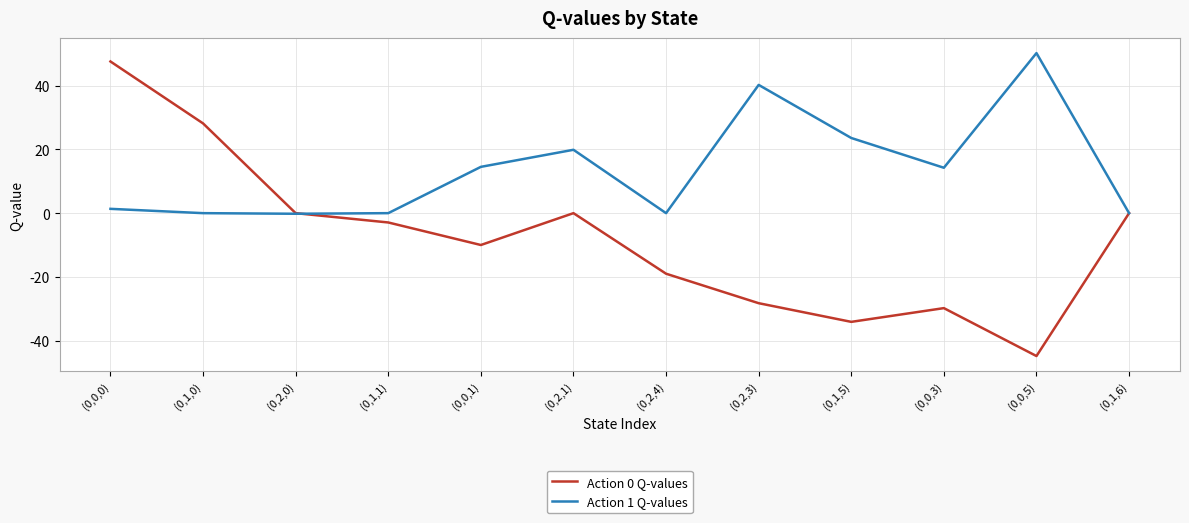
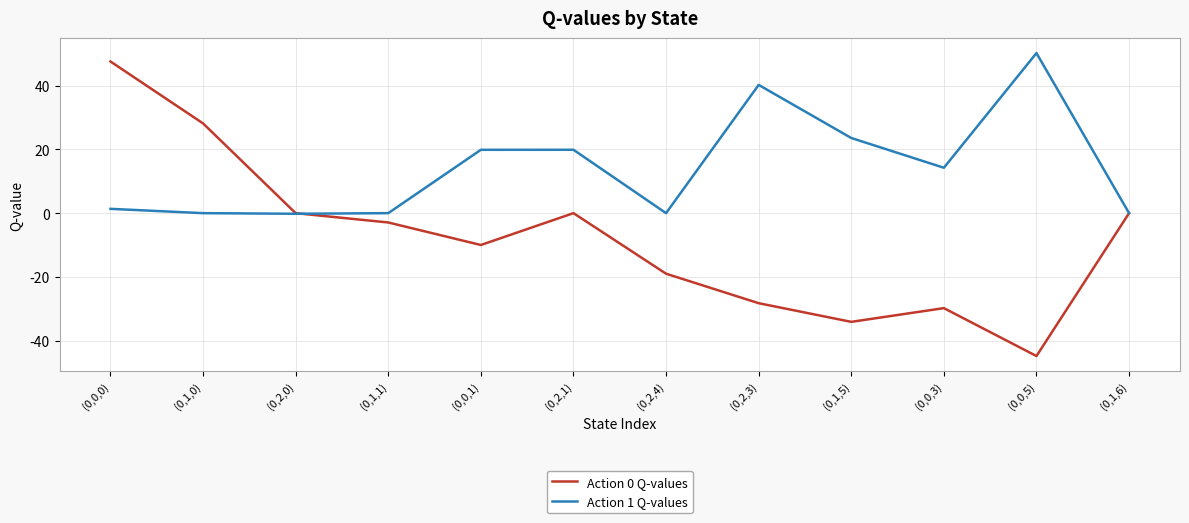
Action 1 Q-values, (0,0,1): 15 -> 20
